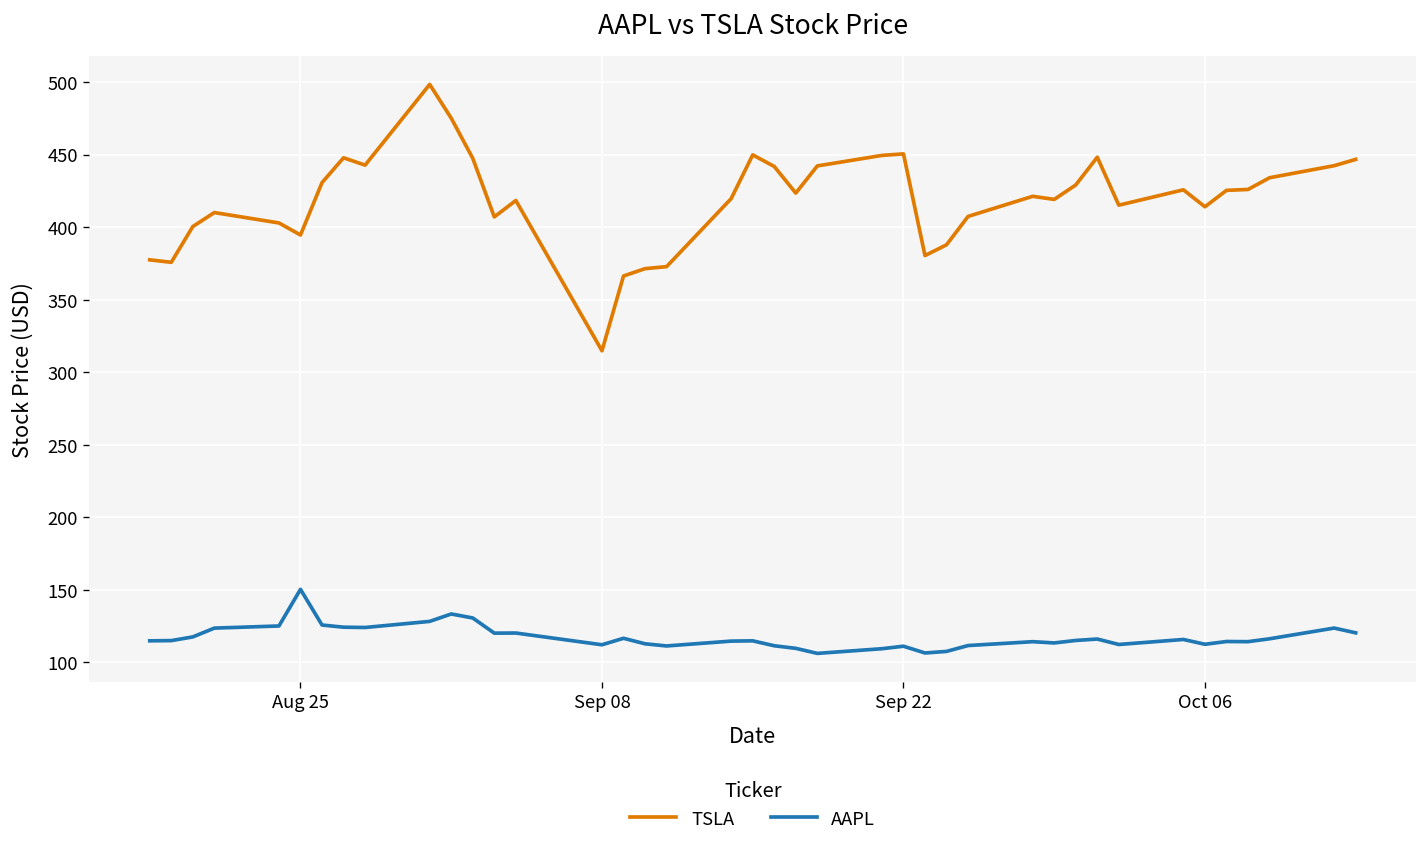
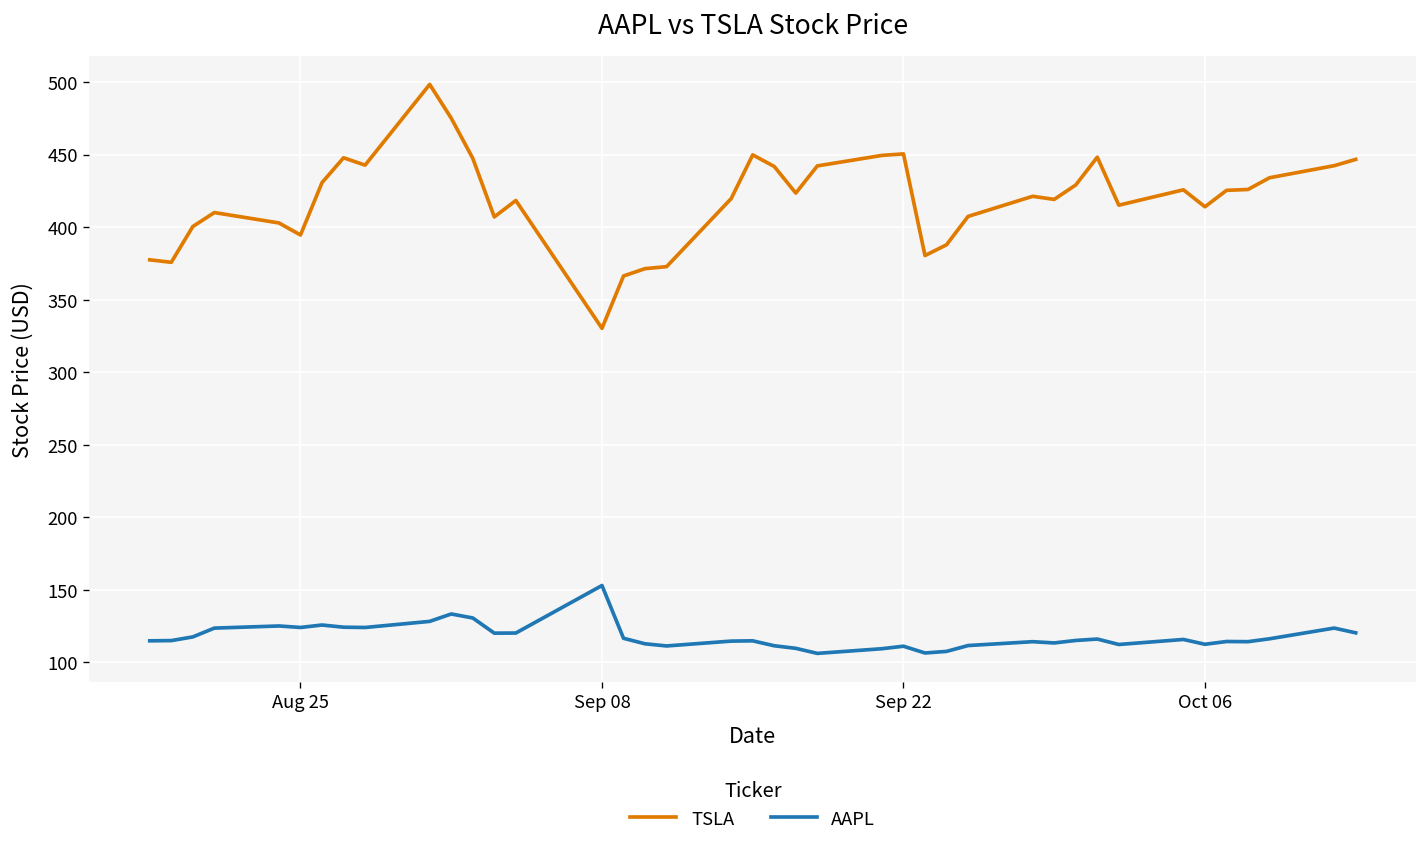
AAPL, Aug 25: 150 -> 124
TSLA, Sep 08: 315 -> 330
AAPL, Sep 08: 112 -> 153
